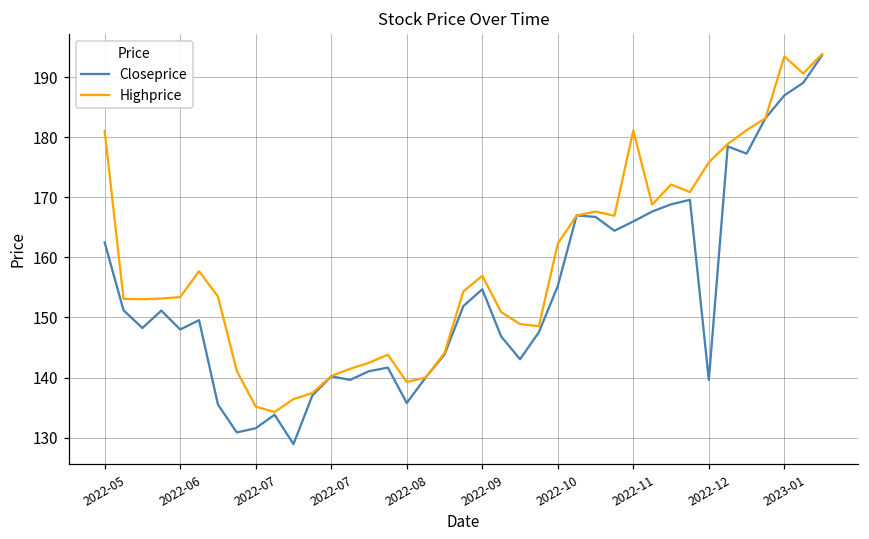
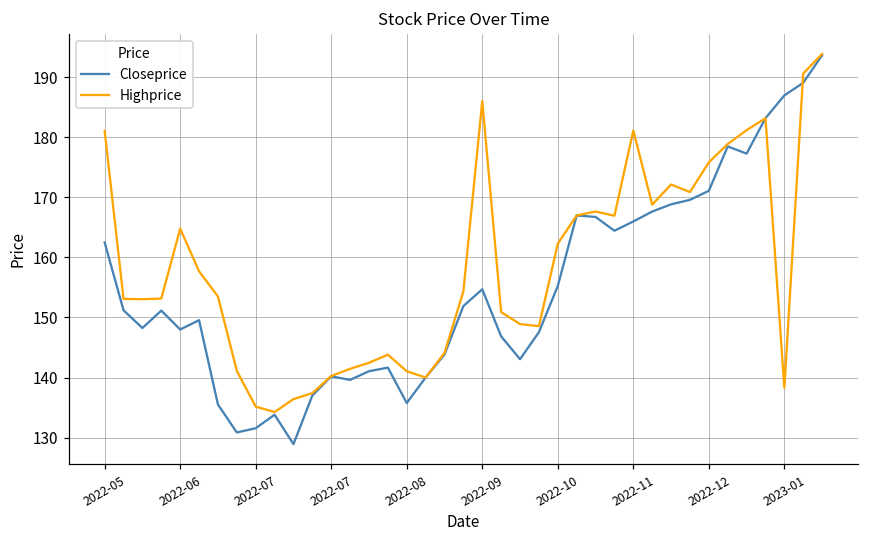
Highprice, 2022-06: 153 -> 165
Highprice, 2022-08: 139 -> 141
Highprice, 2022-09: 157 -> 186
Closeprice, 2022-12: 140 -> 171
Highprice, 2023-01: 194 -> 138
